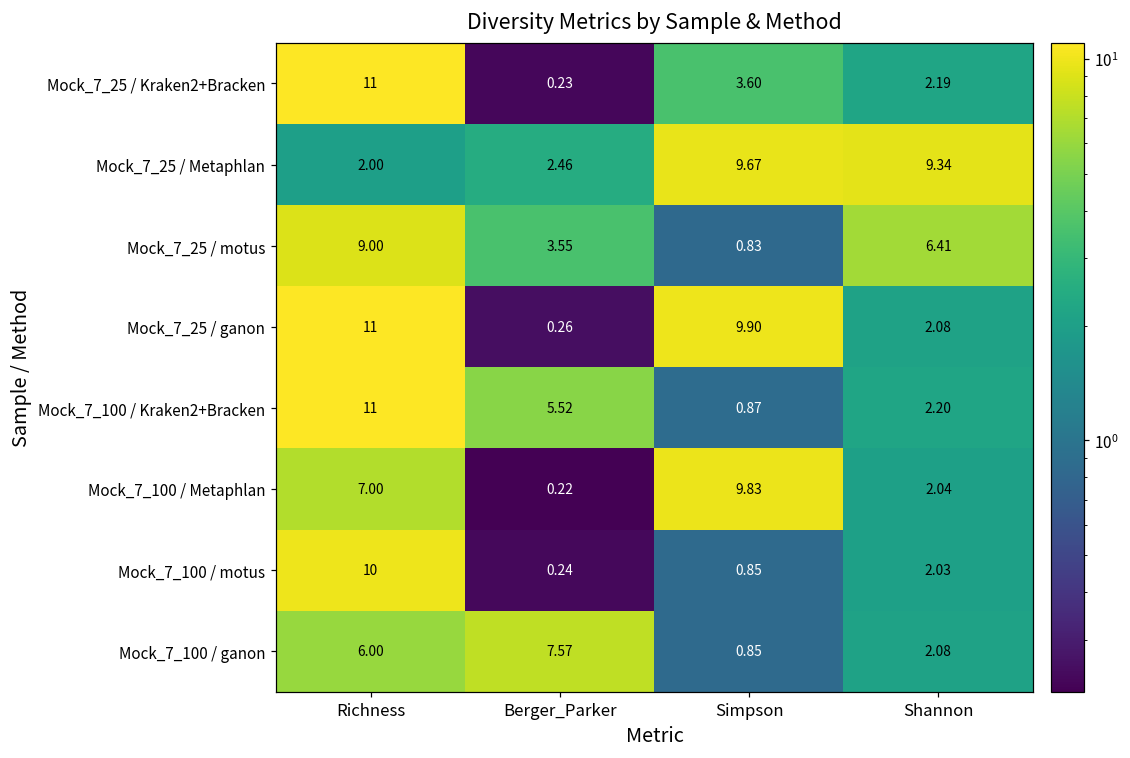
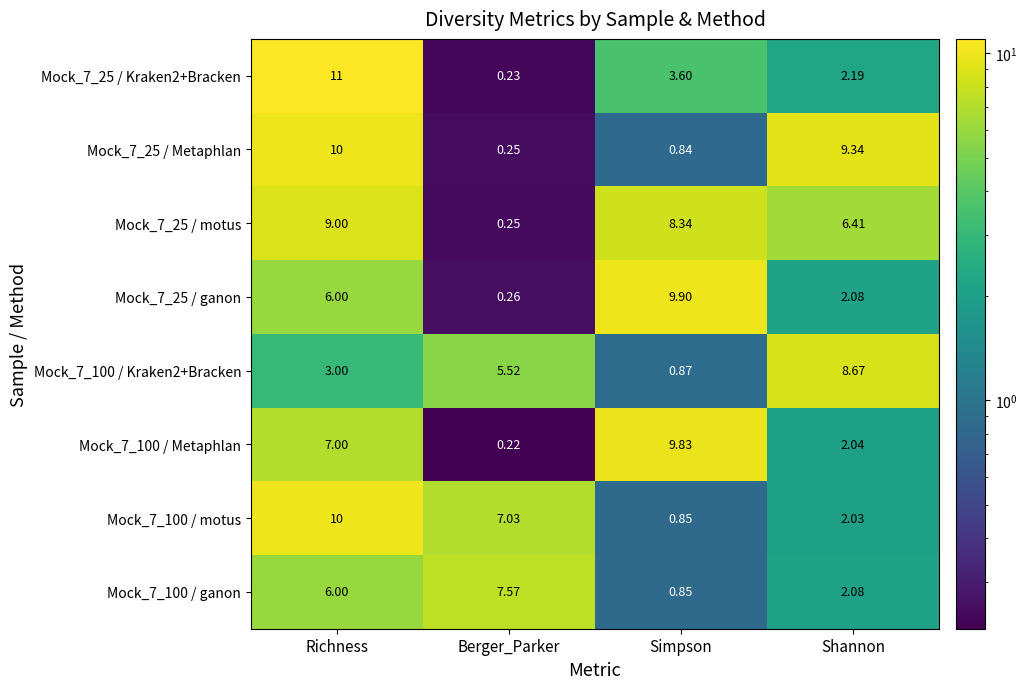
Mock_7_25 / Metaphlan, Richness: 2.00 -> 10
Mock_7_25 / Metaphlan, Berger_Parker: 2.46 -> 0.25
Mock_7_25 / Metaphlan, Simpson: 9.67 -> 0.84
Mock_7_25 / motus, Berger_Parker: 3.55 -> 0.25
Mock_7_25 / motus, Simpson: 0.83 -> 8.34
Mock_7_25 / ganon, Richness: 11 -> 6.00
Mock_7_100 / Kraken2+Bracken, Richness: 11 -> 3.00
Mock_7_100 / Kraken2+Bracken, Shannon: 2.20 -> 8.67
Mock_7_100 / motus, Berger_Parker: 0.24 -> 7.03
